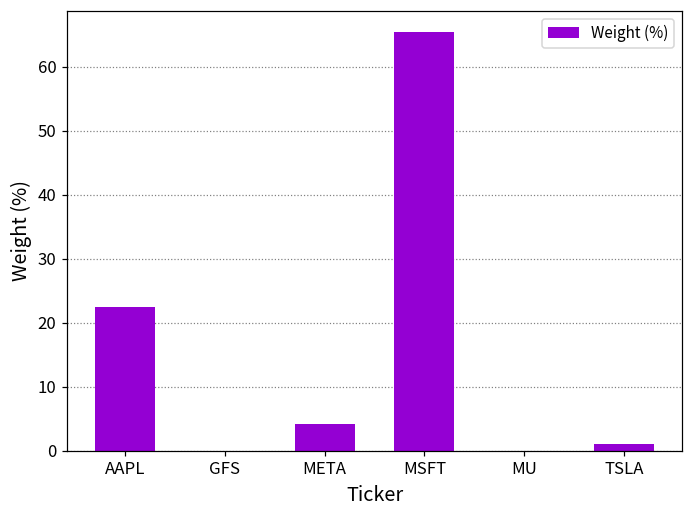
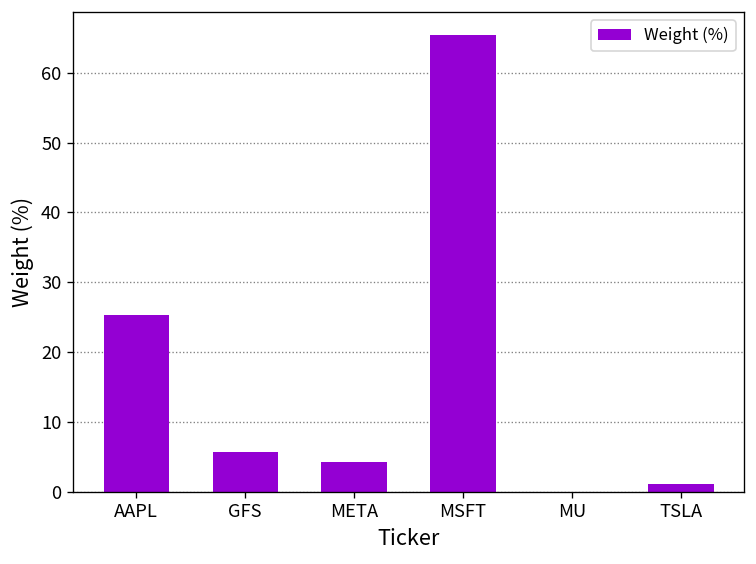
AAPL: 22 -> 25
GFS: 0 -> 6
